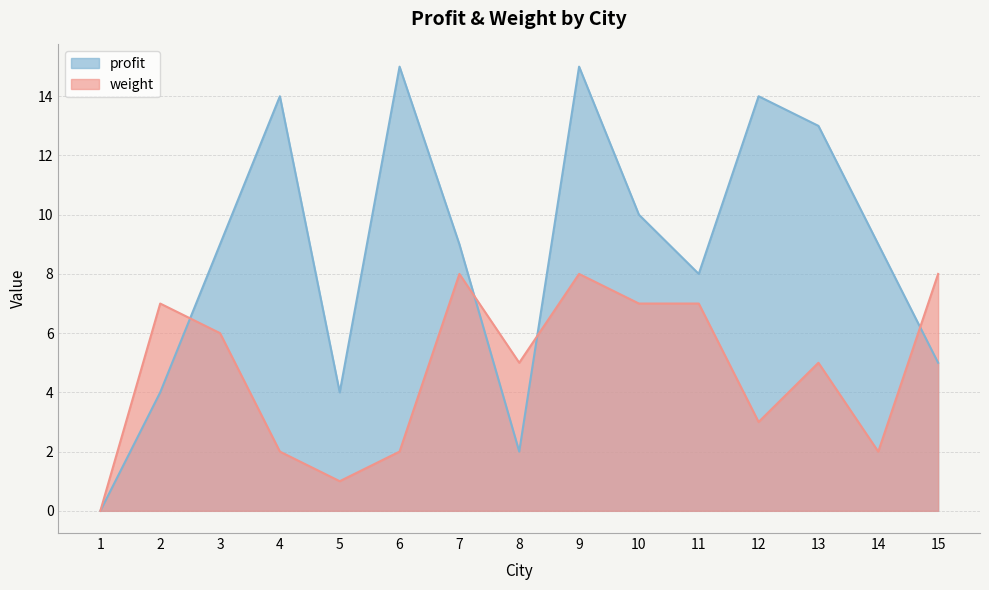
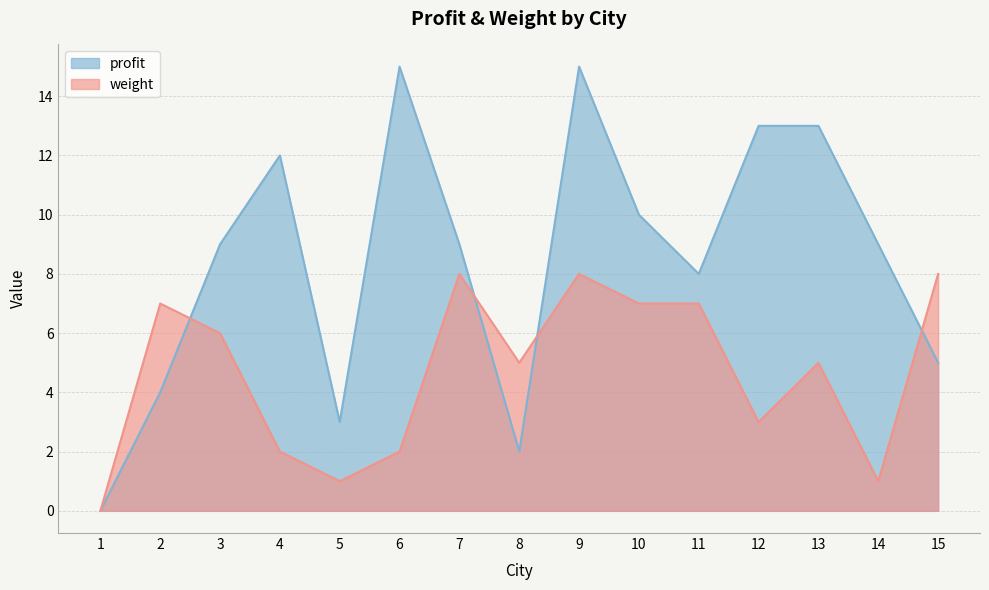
profit, 4: 14 -> 12
profit, 5: 4 -> 3
profit, 12: 14 -> 13
weight, 14: 2 -> 1
